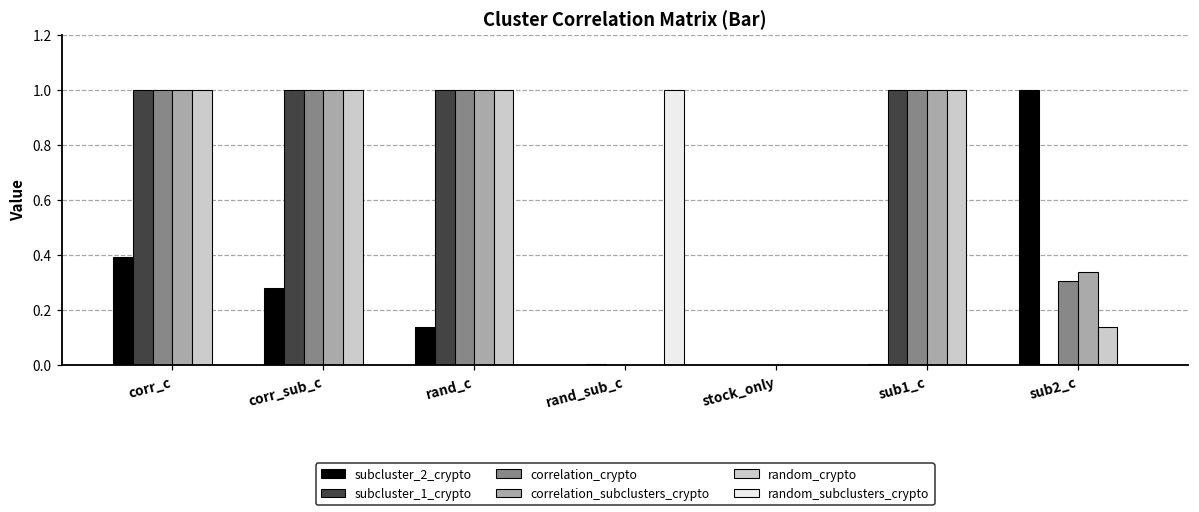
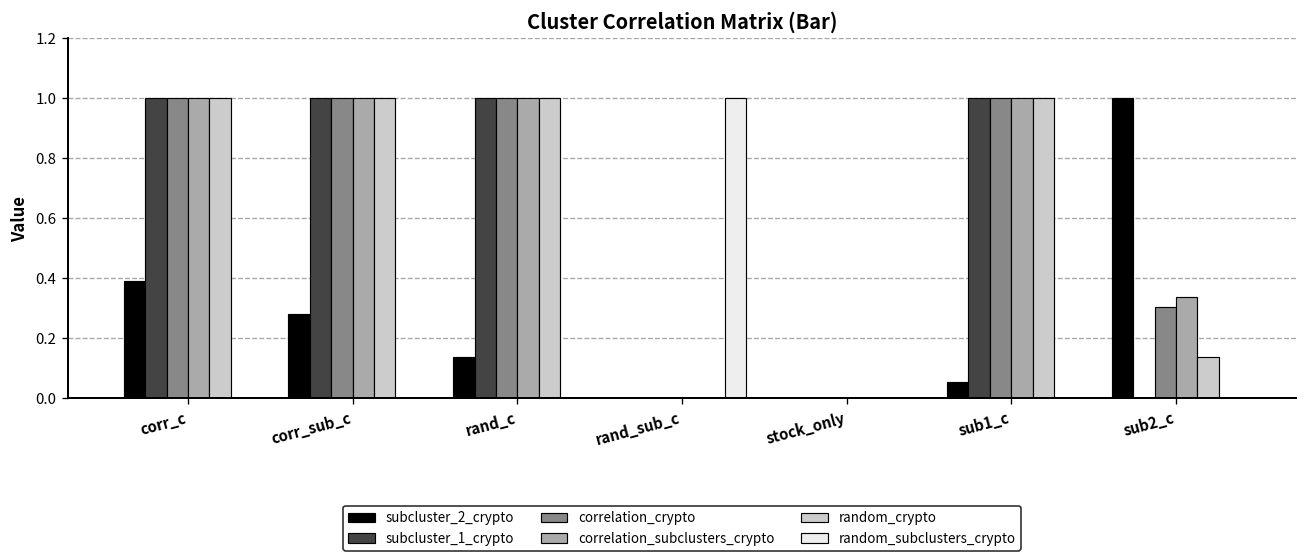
subcluster_2_crypto, sub1_c: 0.00 -> 0.05
